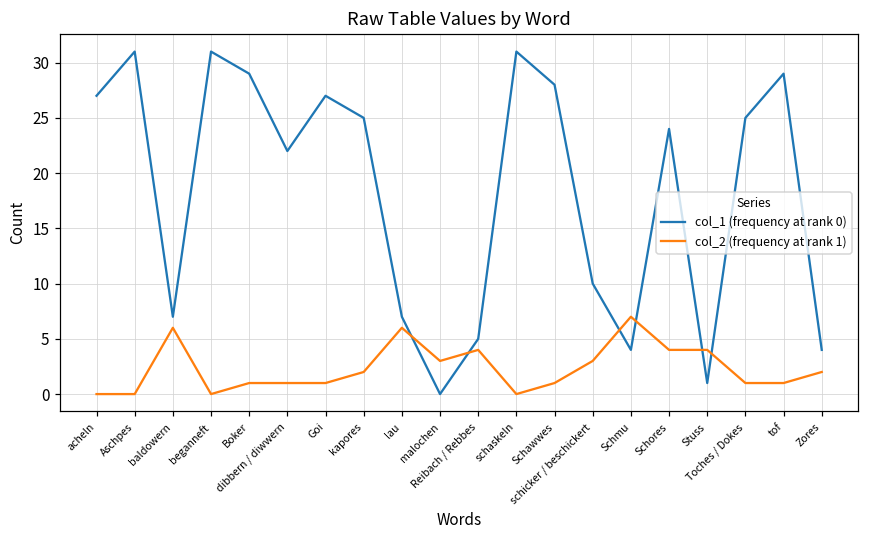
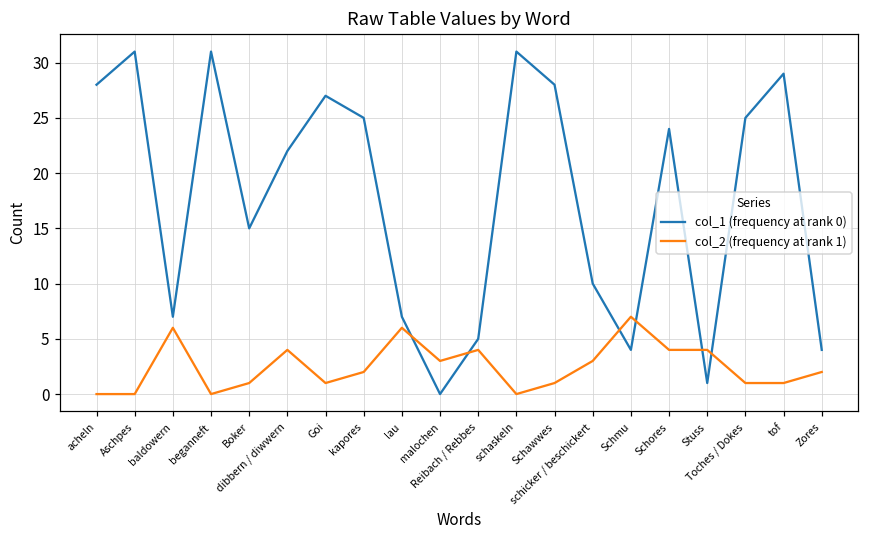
col_1 (frequency at rank 0), acheln: 27 -> 28
col_1 (frequency at rank 0), Boker: 29 -> 15
col_2 (frequency at rank 1), dibbern / diwwern: 1 -> 4
